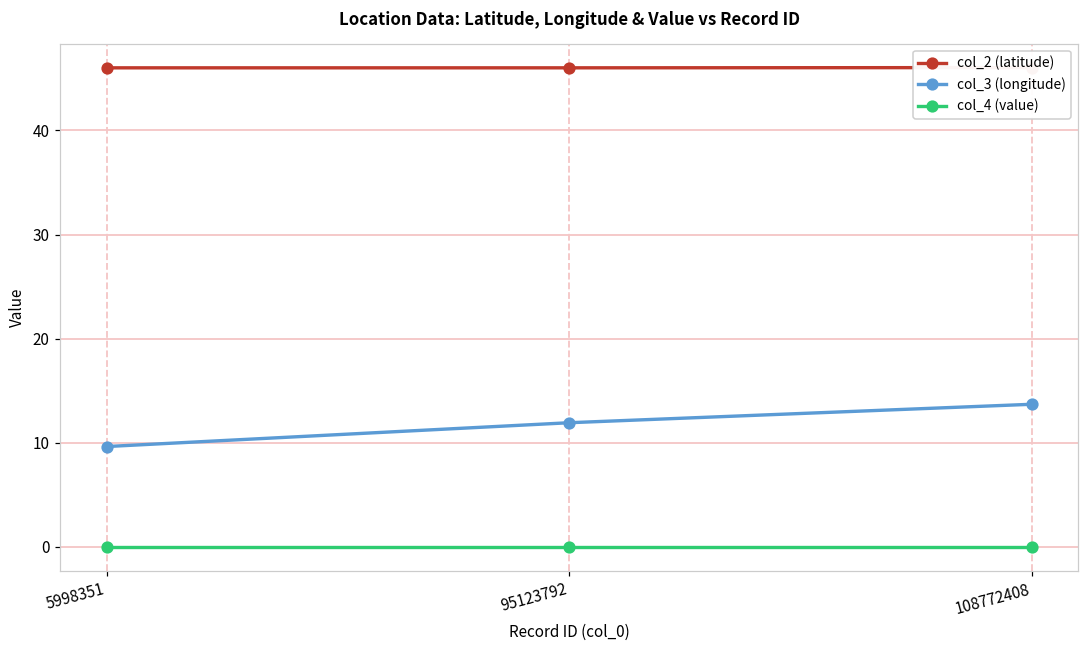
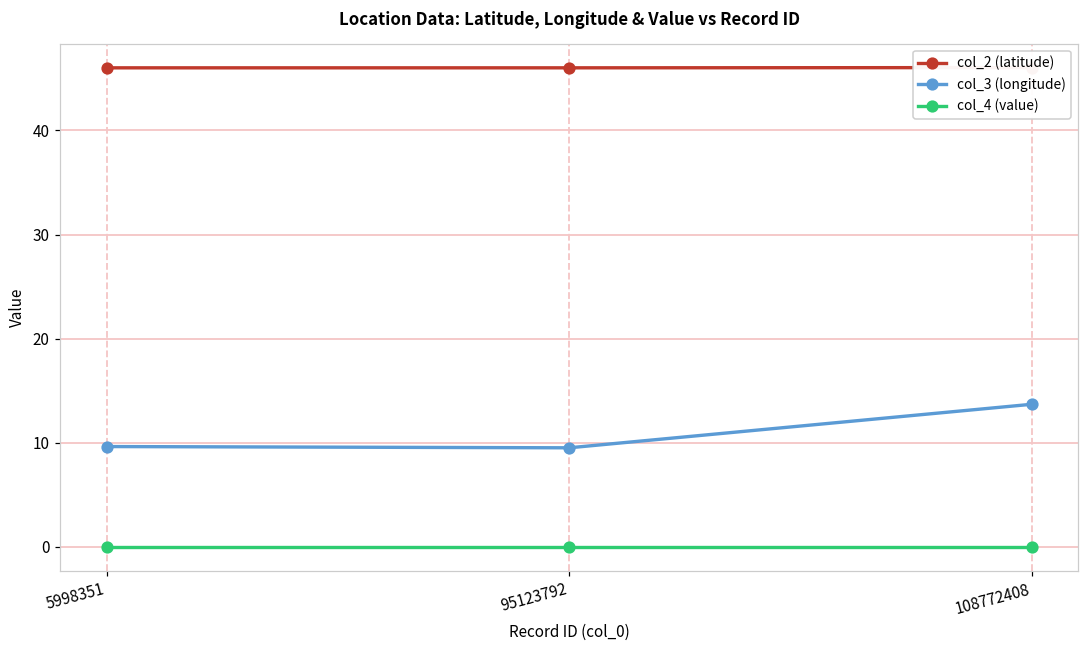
col_3 (longitude), 95123792: 12 -> 9
